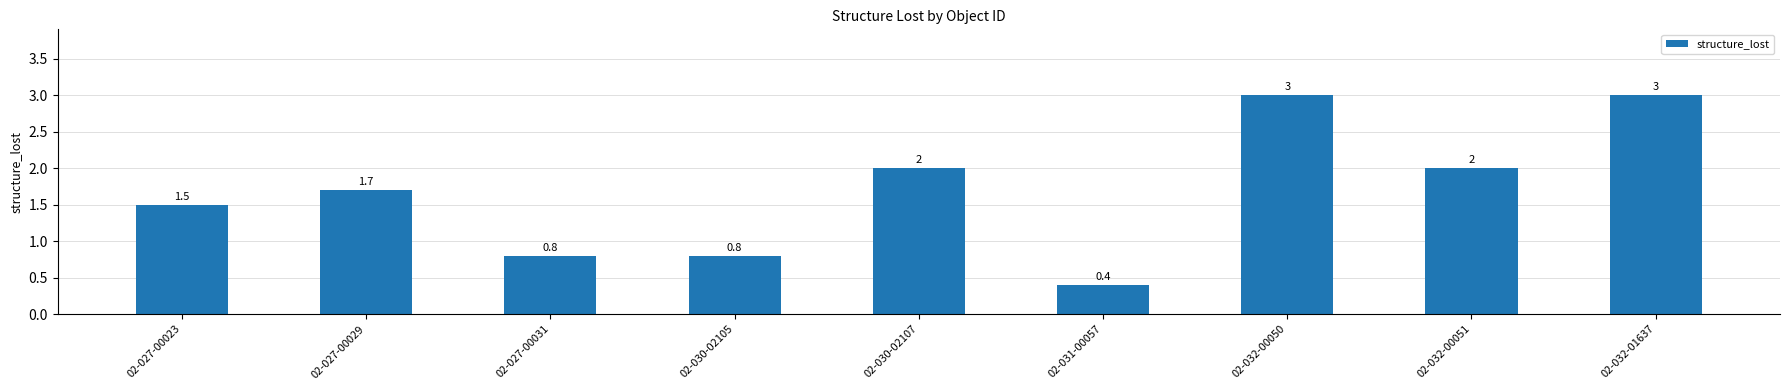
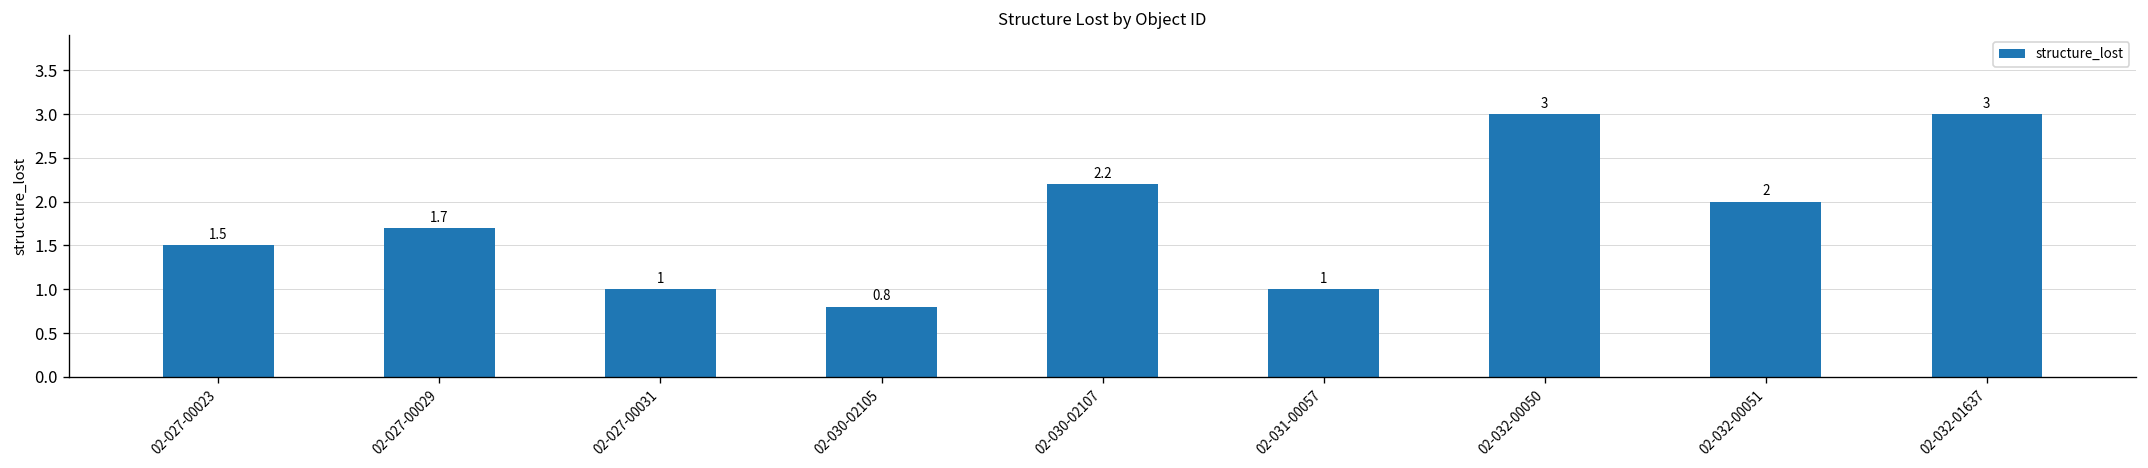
02-027-00031: 0.8 -> 1
02-030-02107: 2 -> 2.2
02-031-00057: 0.4 -> 1
